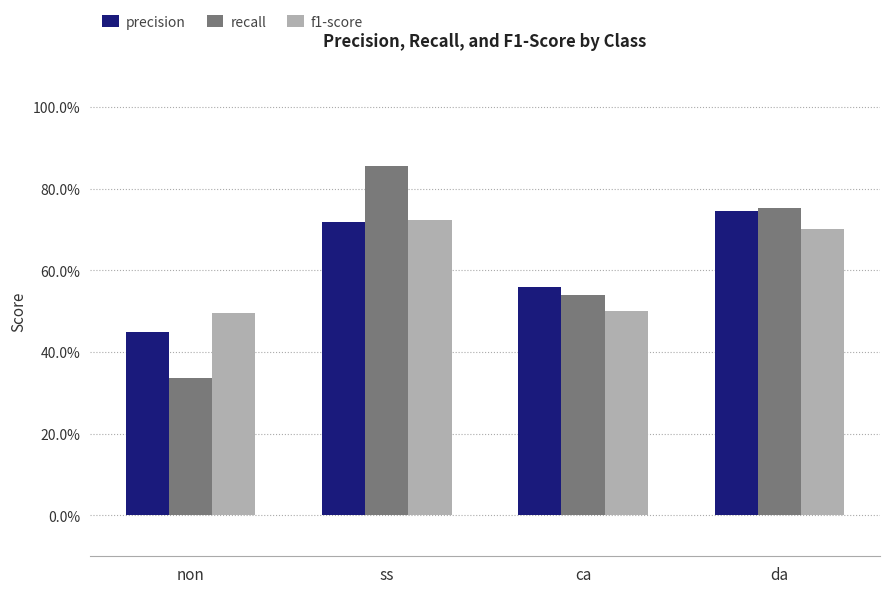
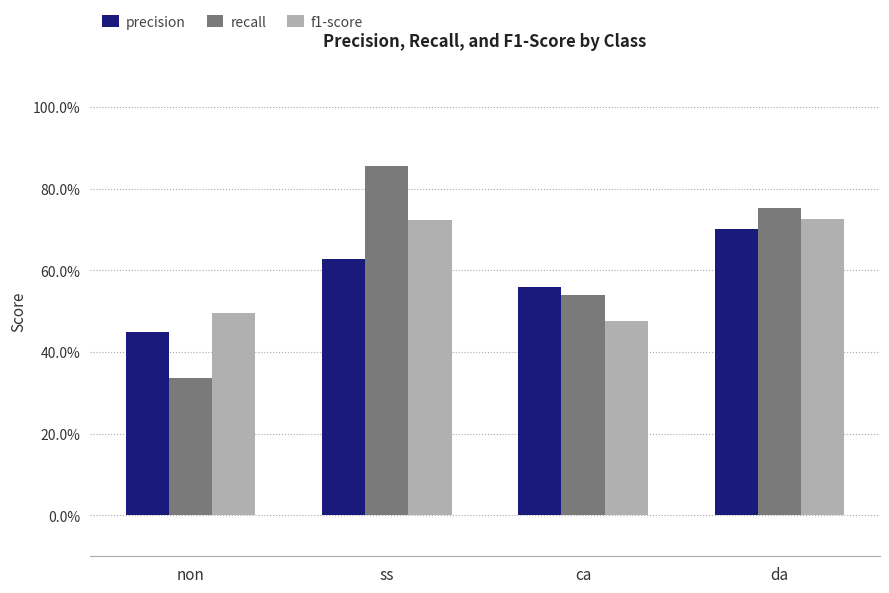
precision, ss: 72% -> 63%
f1-score, ca: 50% -> 48%
precision, da: 74% -> 70%
f1-score, da: 70% -> 73%
